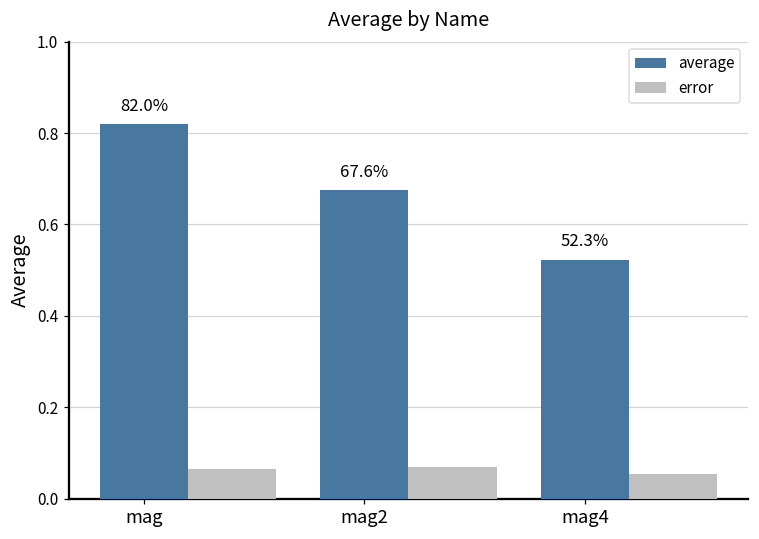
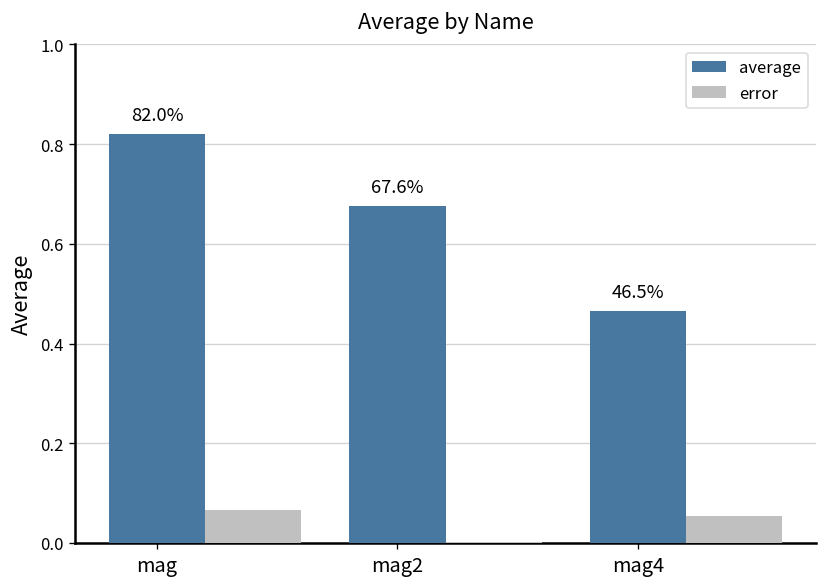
error, mag2: 0.07 -> 0.00
average, mag4: 52.3% -> 46.5%
